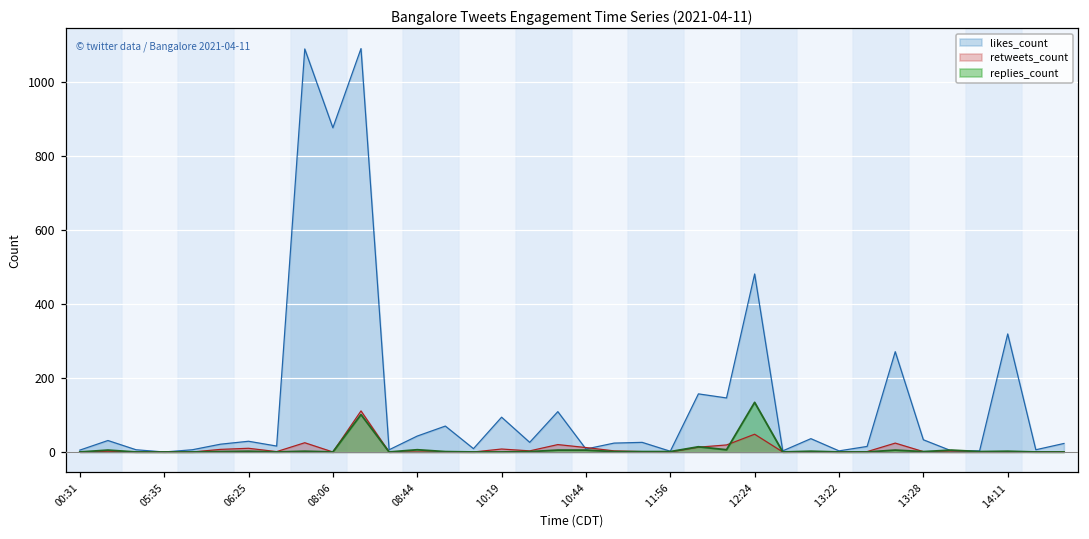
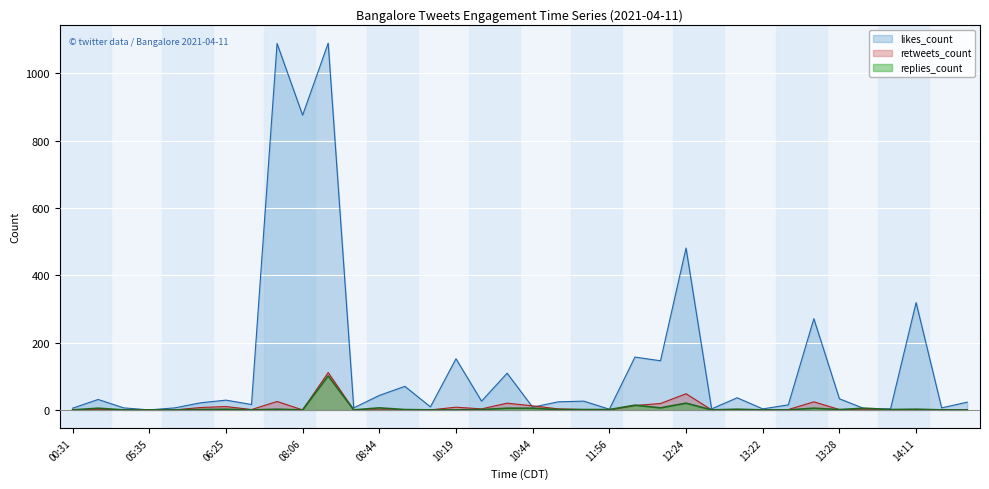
likes_count, 10:19: 90 -> 150
replies_count, 12:24: 130 -> 20
